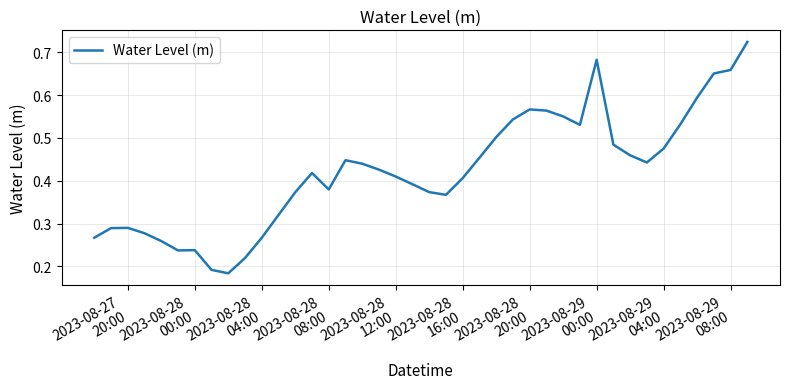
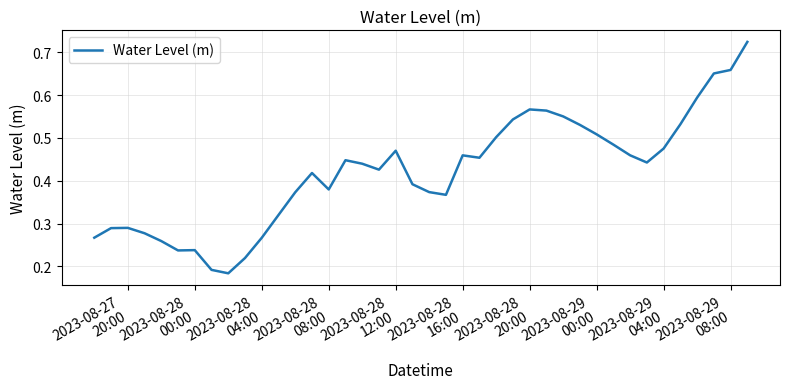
2023-08-28 12:00: 0.41 -> 0.47
2023-08-28 16:00: 0.41 -> 0.46
2023-08-29 00:00: 0.68 -> 0.51
